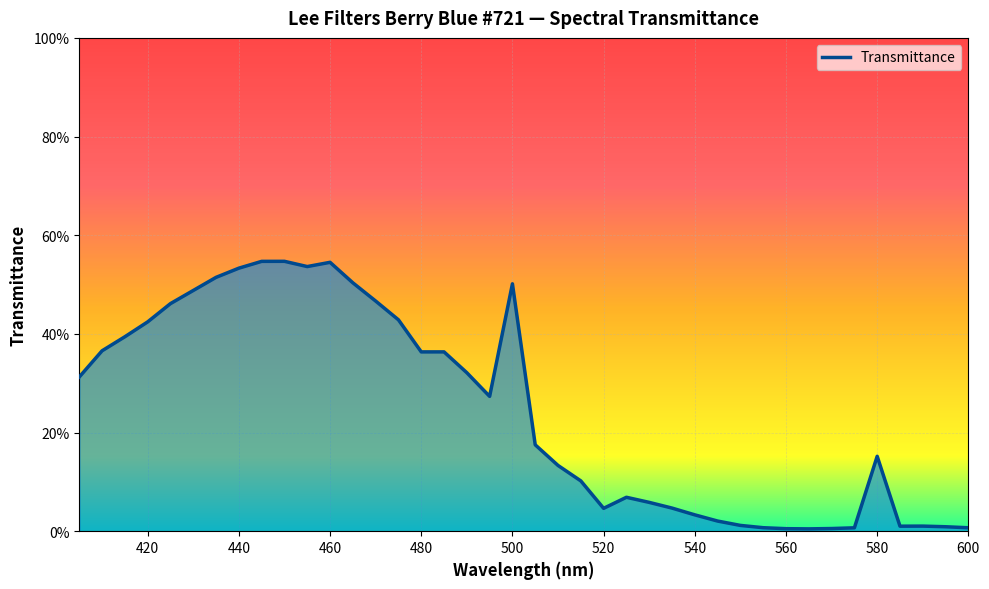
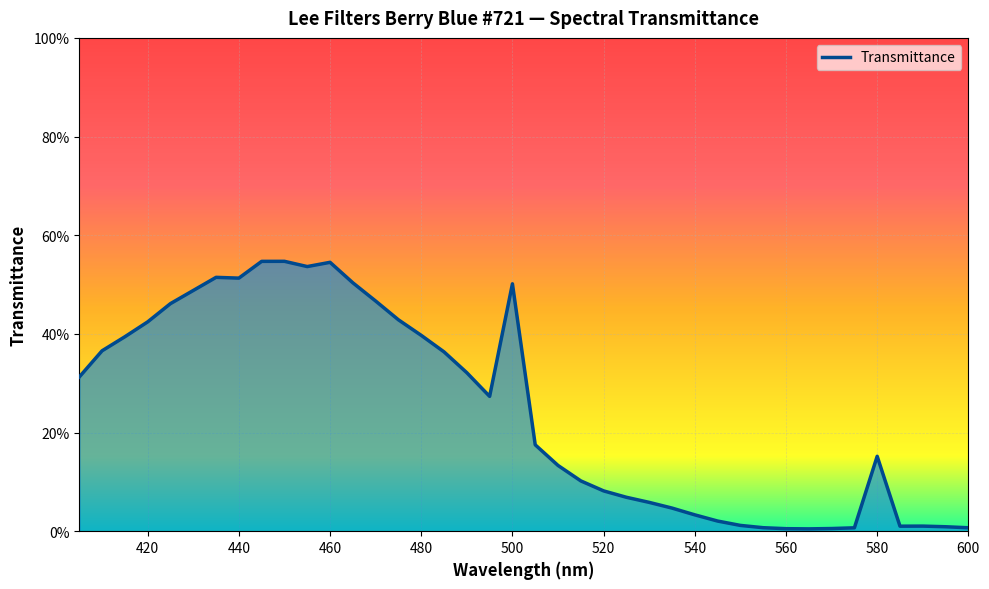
440: 53% -> 51%
480: 36% -> 40%
520: 5% -> 8%
